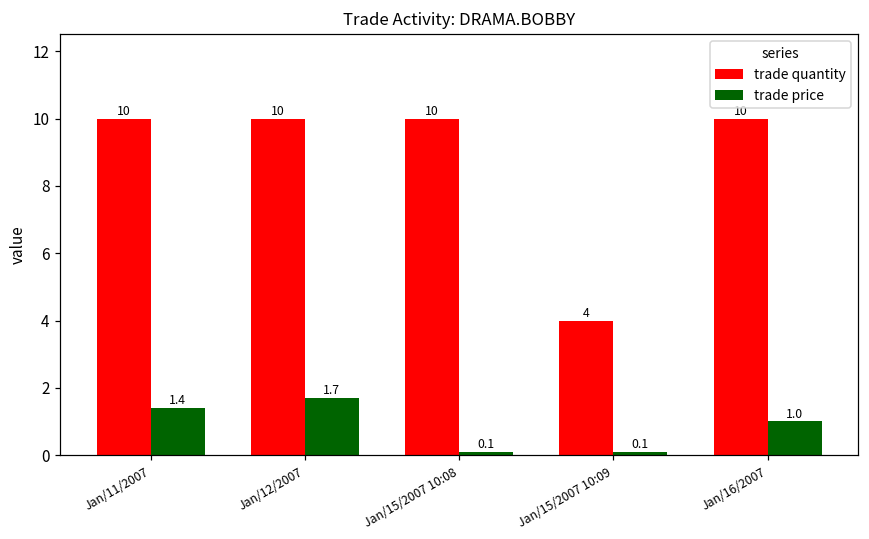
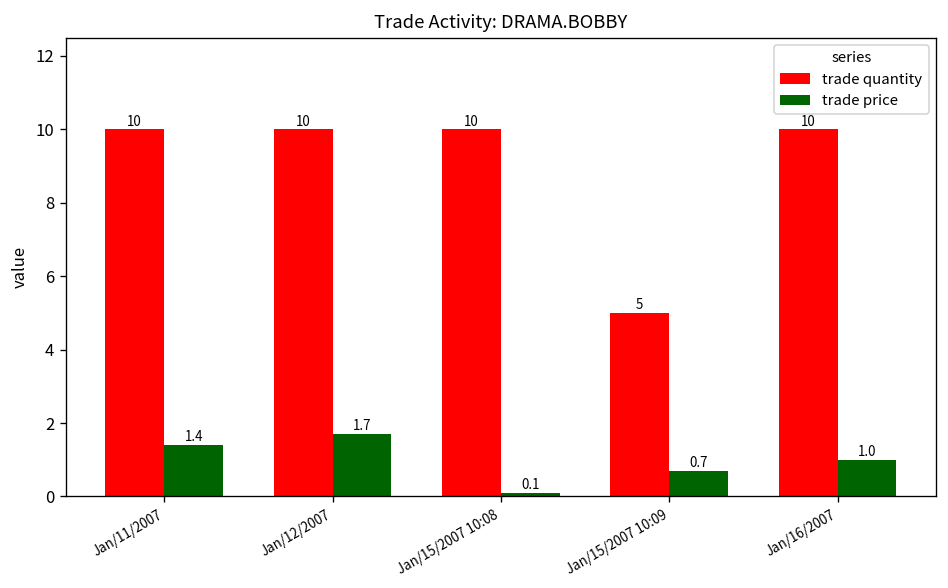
trade quantity, Jan/15/2007 10:09: 4 -> 5
trade price, Jan/15/2007 10:09: 0.1 -> 0.7
